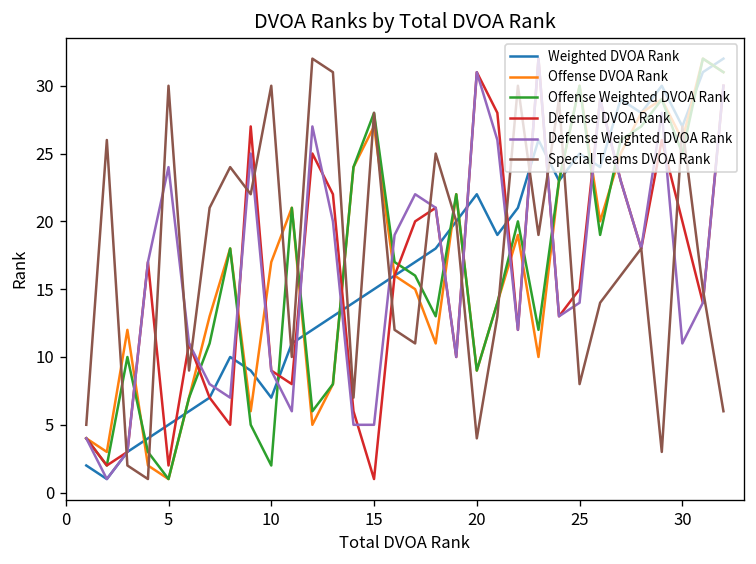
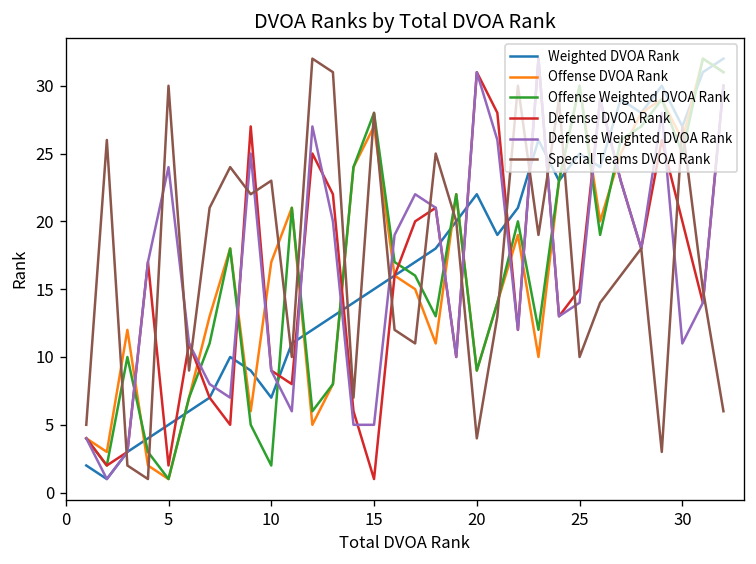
Special Teams DVOA Rank, 10: 30 -> 23
Special Teams DVOA Rank, 25: 8 -> 10
